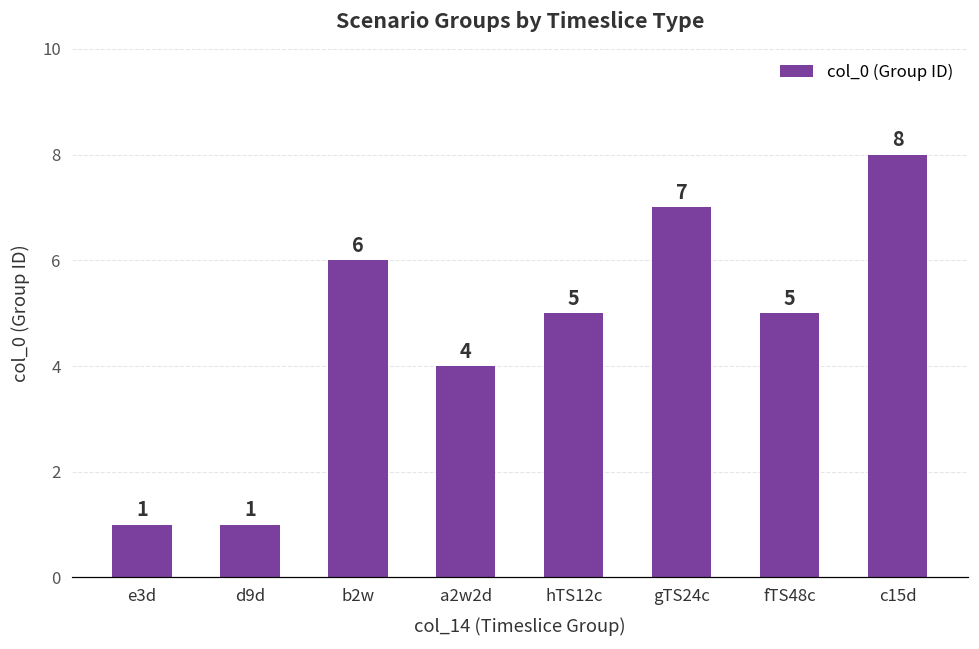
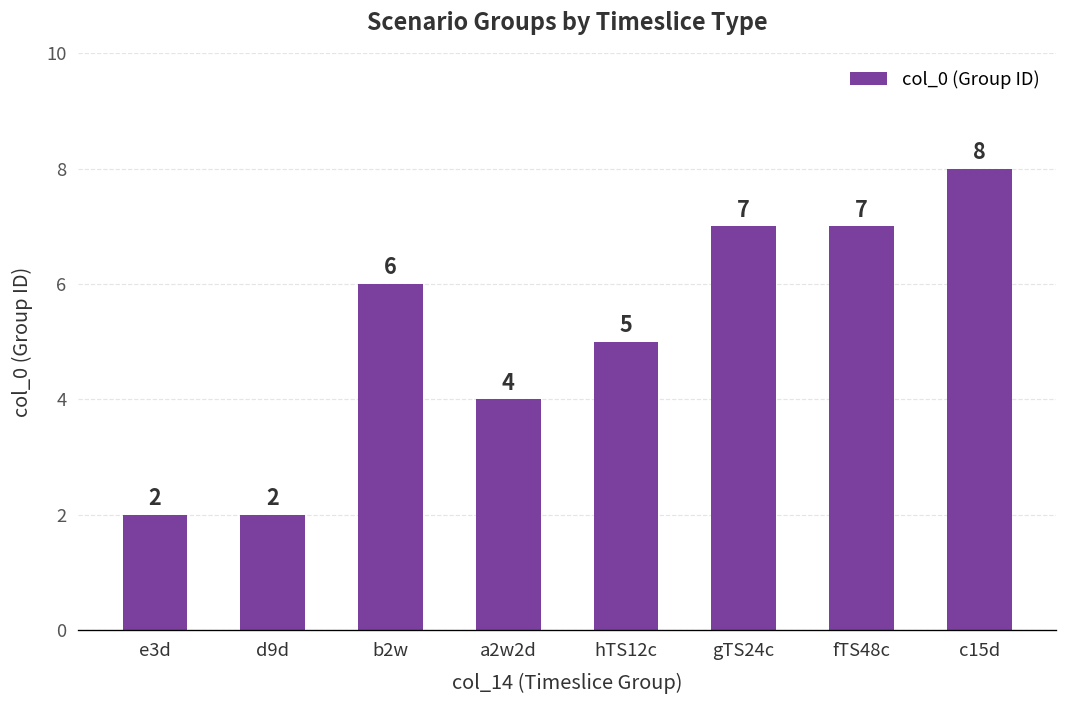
e3d: 1 -> 2
d9d: 1 -> 2
fTS48c: 5 -> 7
